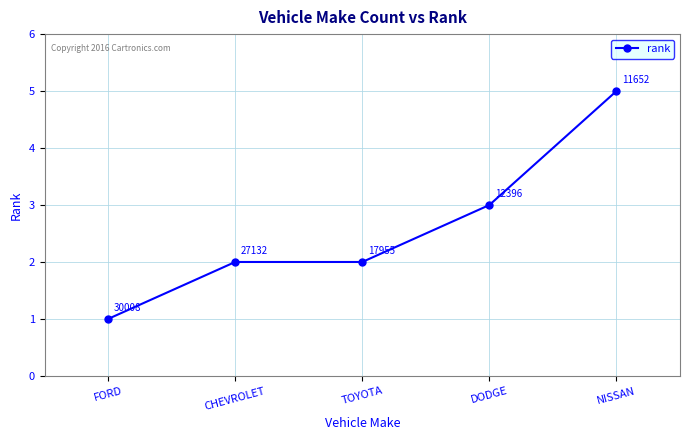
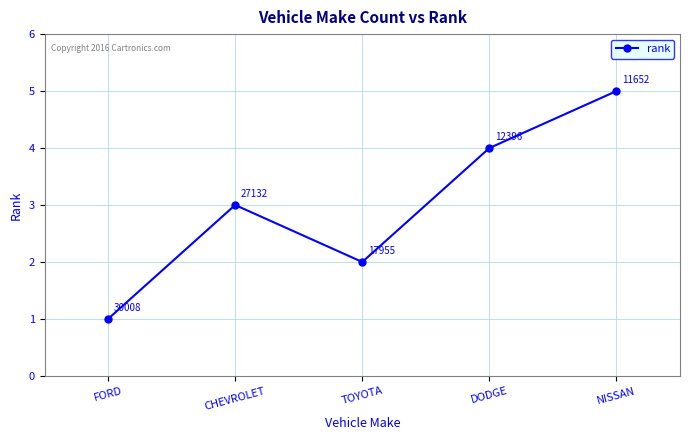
CHEVROLET: 2 -> 3
DODGE: 3 -> 4
